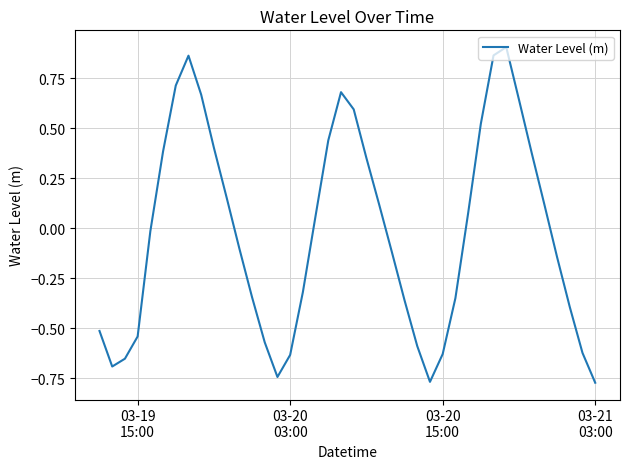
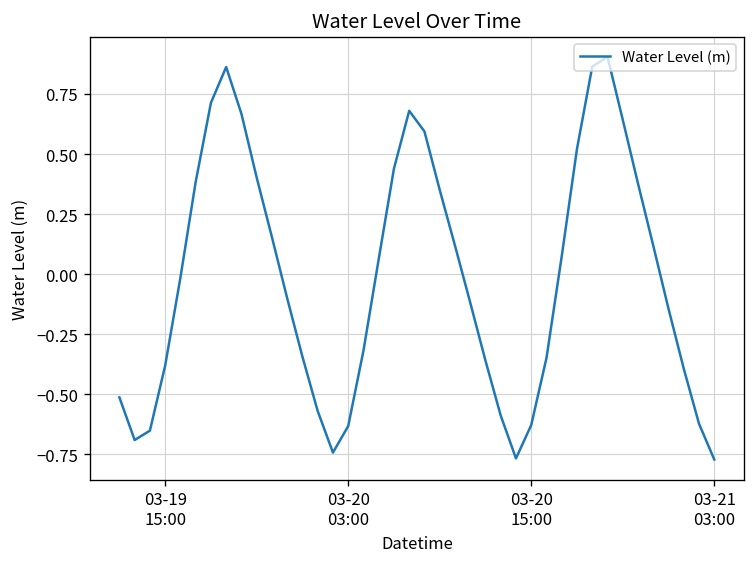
03-19 15:00: -0.54 -> -0.38
